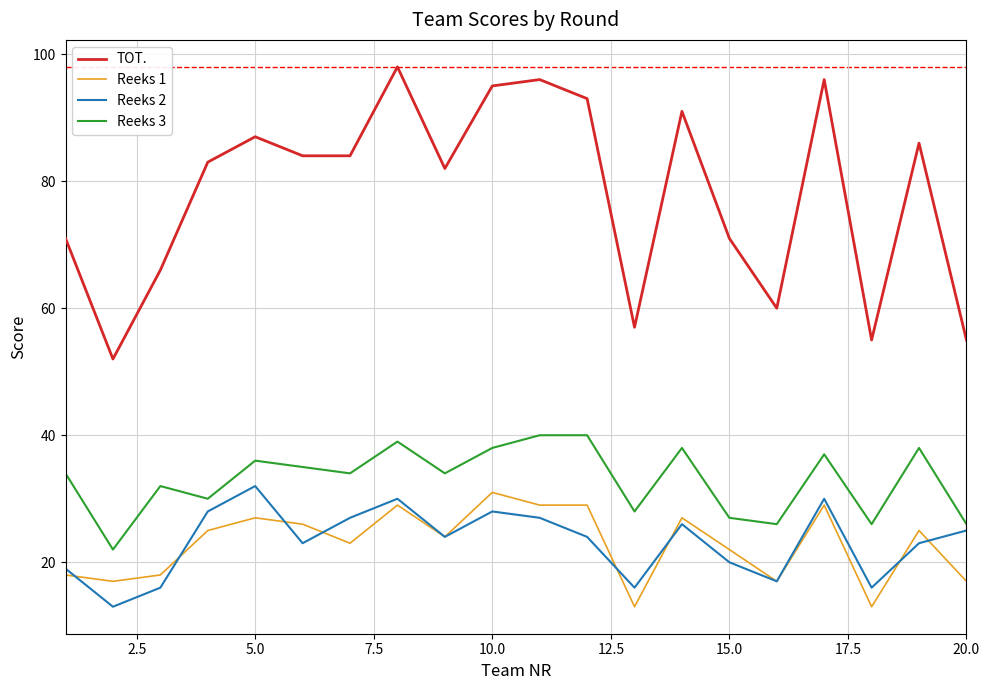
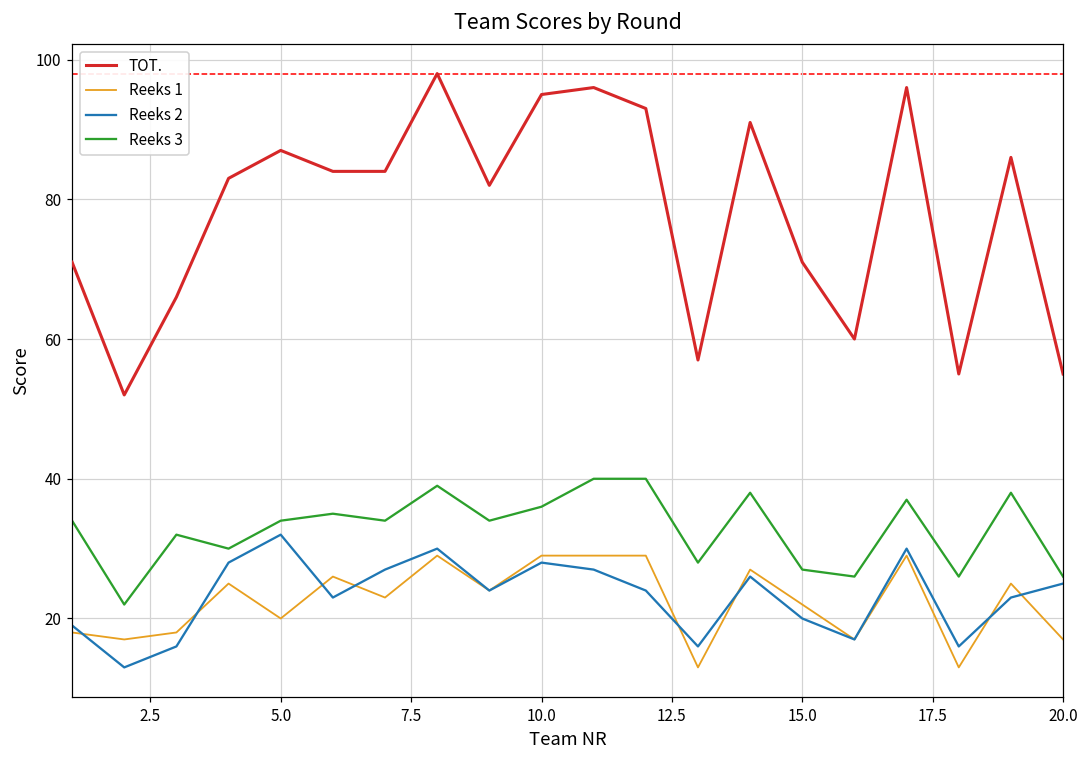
Reeks 1, 5.0: 27 -> 20
Reeks 3, 5.0: 36 -> 34
Reeks 1, 10.0: 31 -> 29
Reeks 3, 10.0: 38 -> 36
